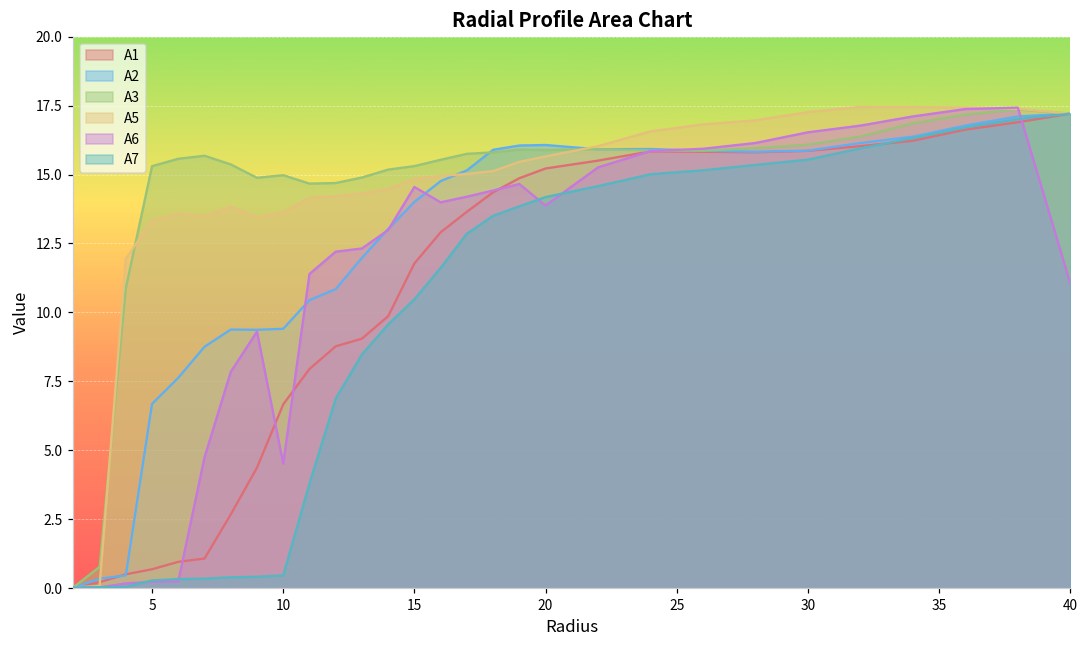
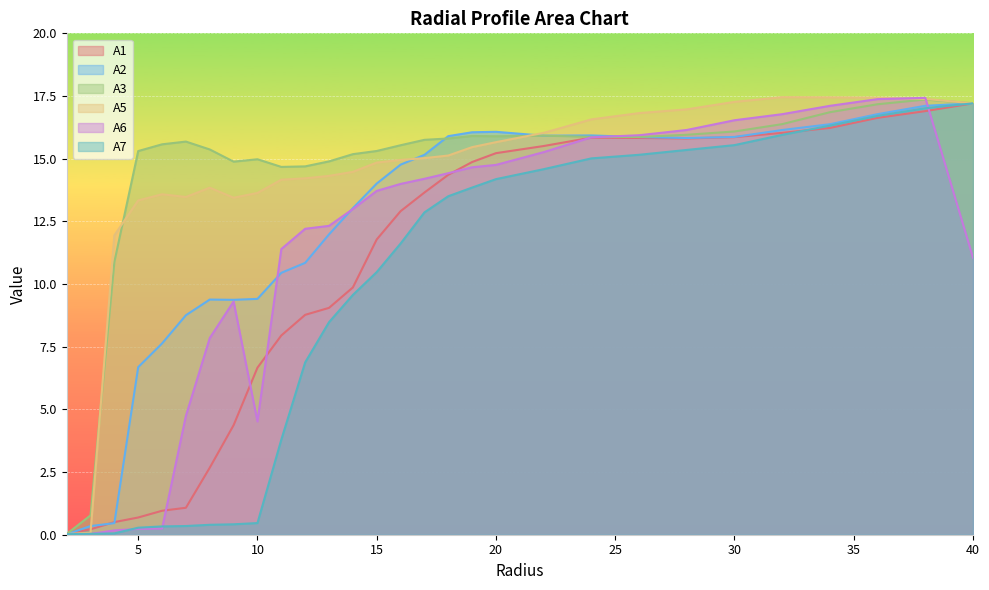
A6, 15: 14.6 -> 13.7
A6, 20: 13.9 -> 14.8
